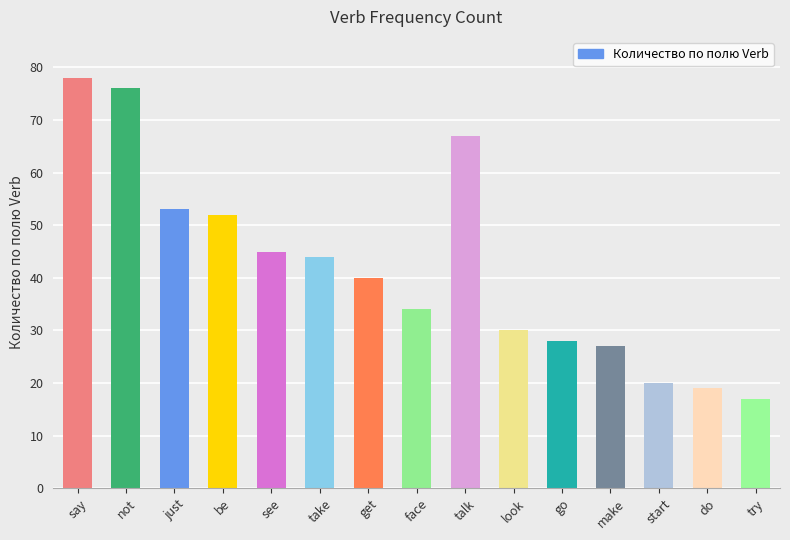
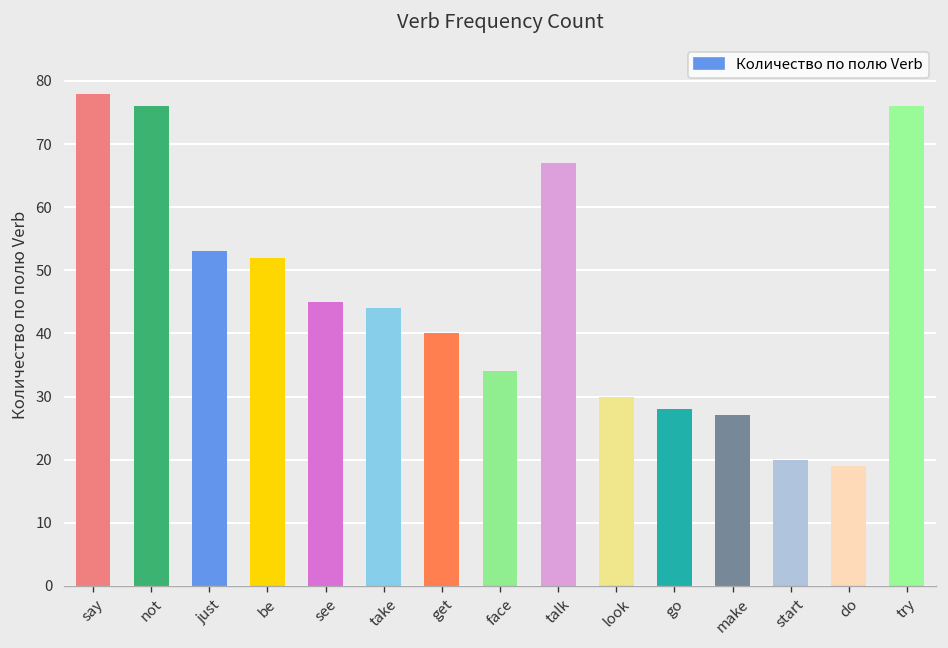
try: 17 -> 76
